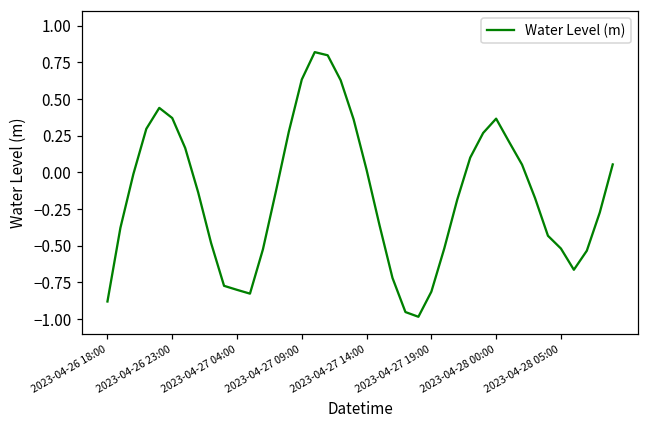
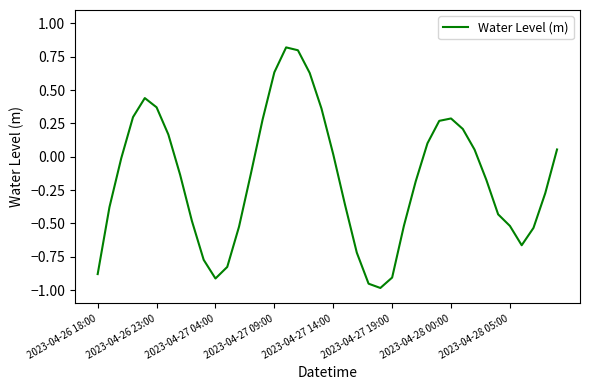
2023-04-27 04:00: -0.80 -> -0.91
2023-04-27 19:00: -0.81 -> -0.91
2023-04-28 00:00: 0.37 -> 0.29
